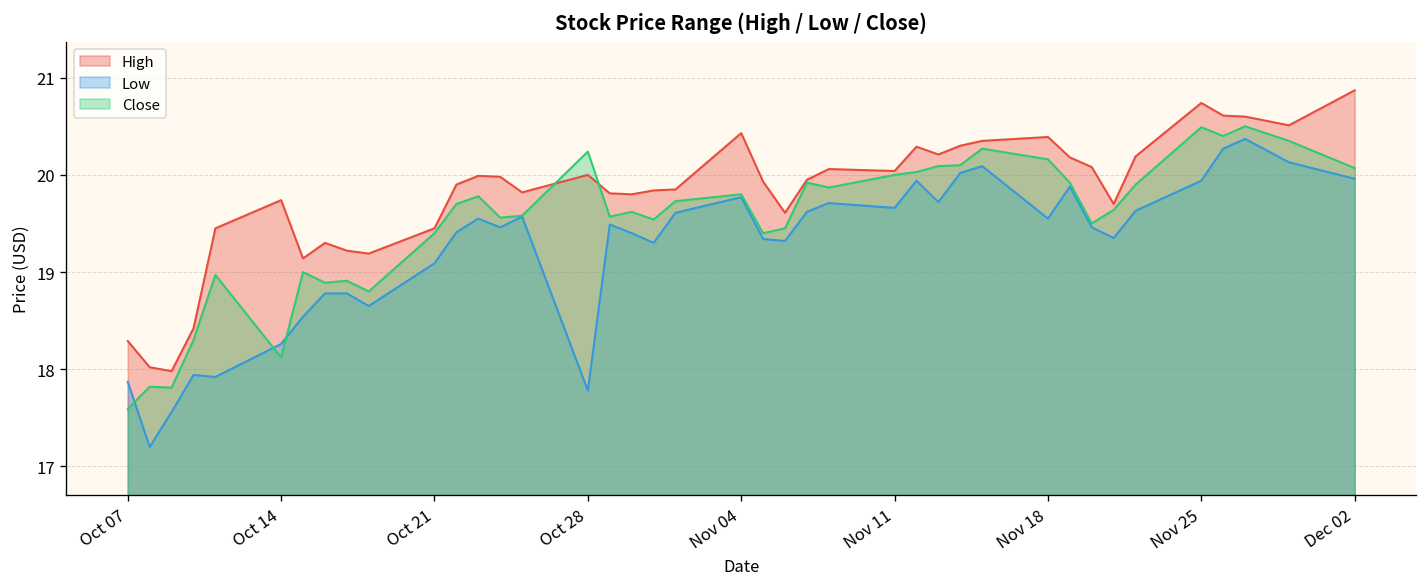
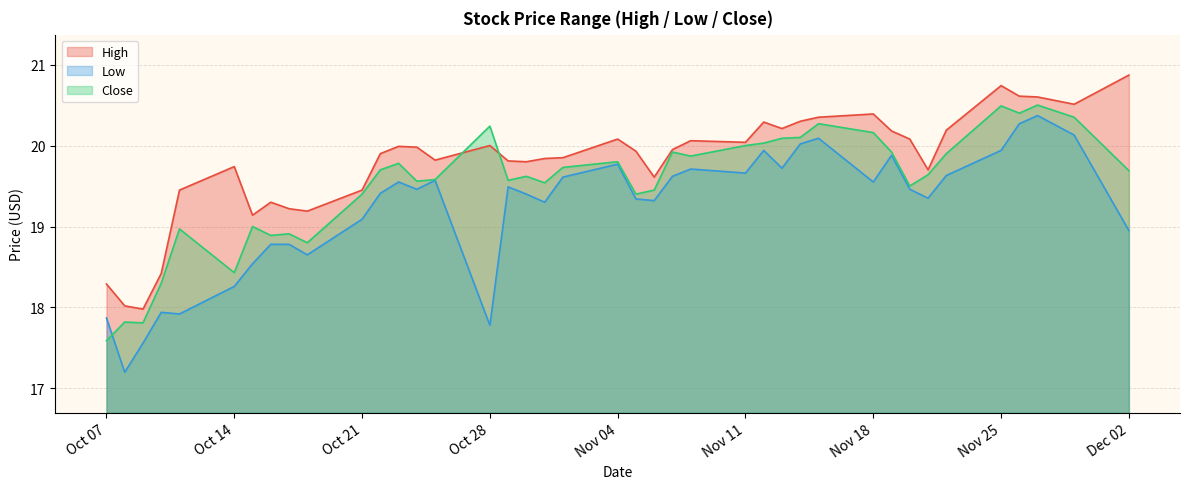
Close, Oct 14: 18.1 -> 18.4
High, Nov 04: 20.4 -> 20.1
Low, Dec 02: 20.0 -> 19.0
Close, Dec 02: 20.1 -> 19.7
